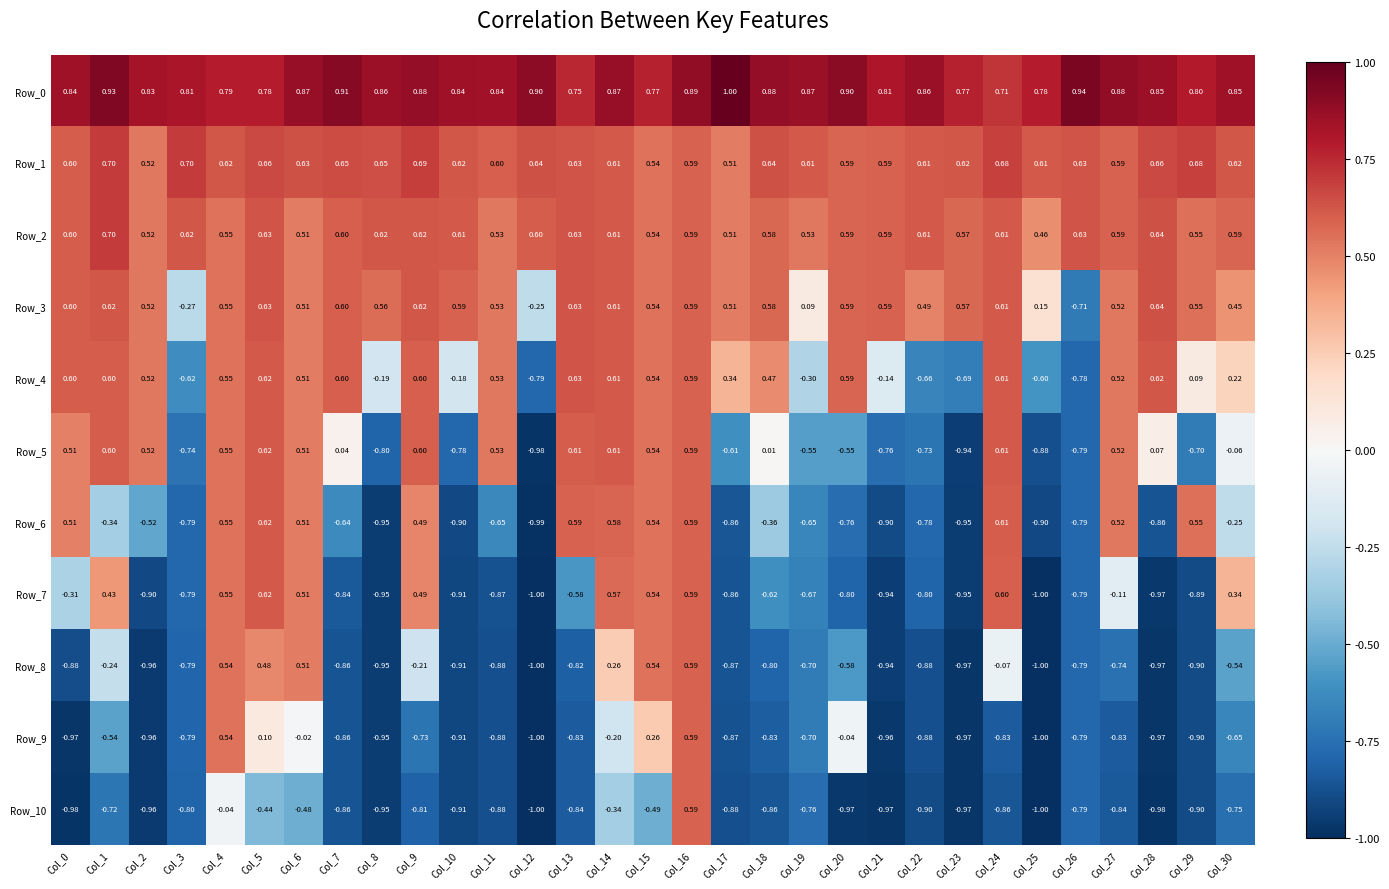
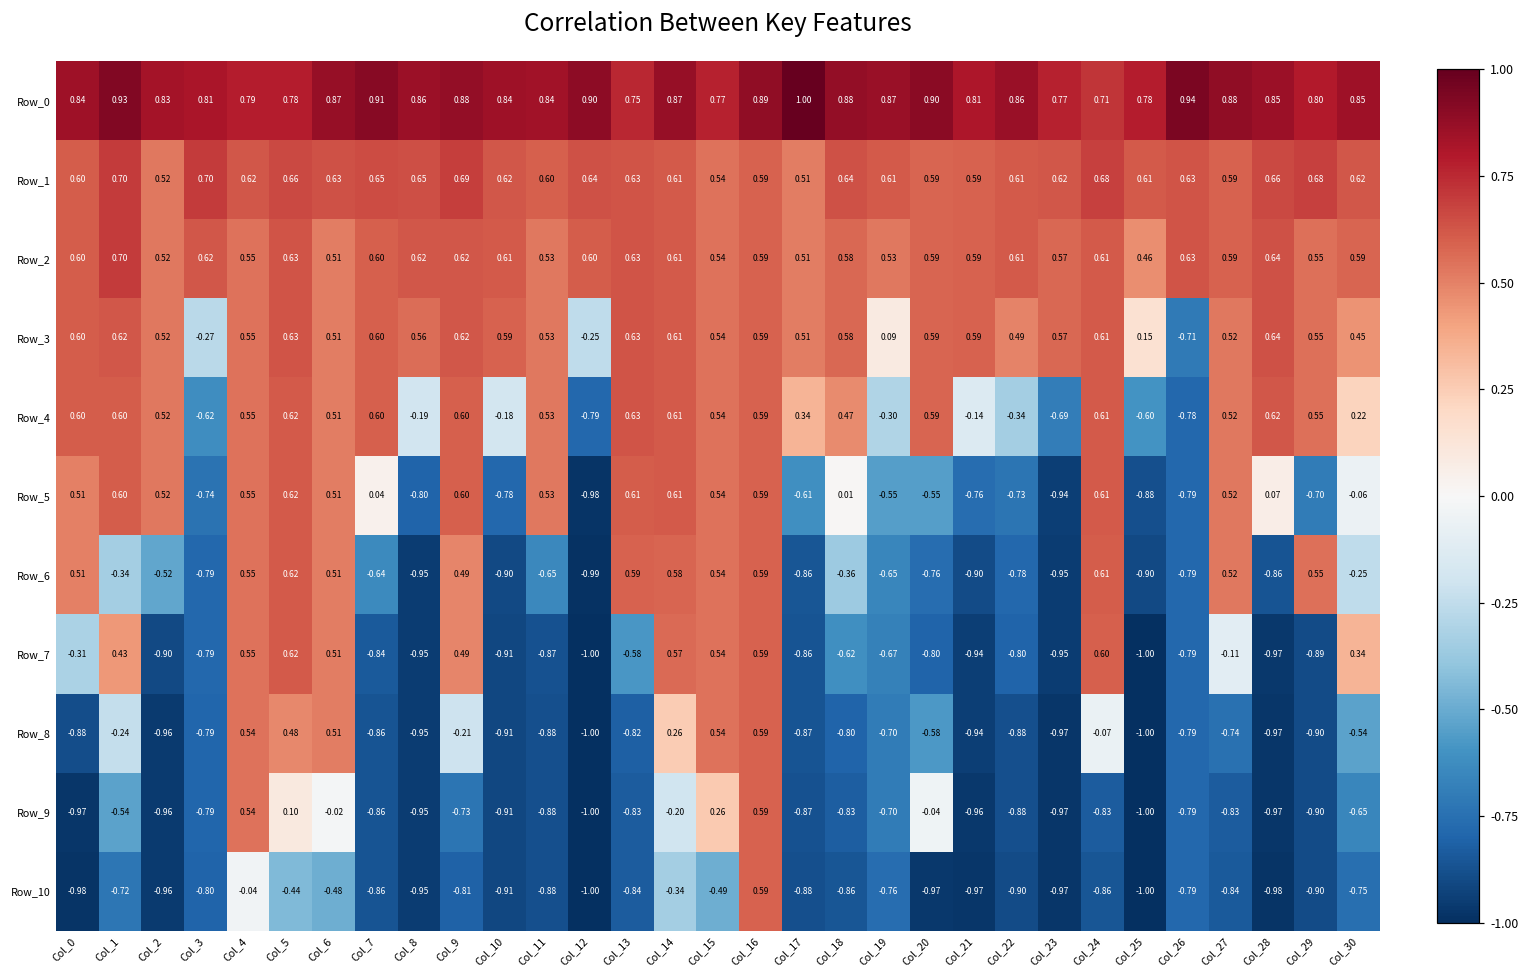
Row_4, Col_22: -0.66 -> -0.34
Row_4, Col_29: 0.09 -> 0.55
